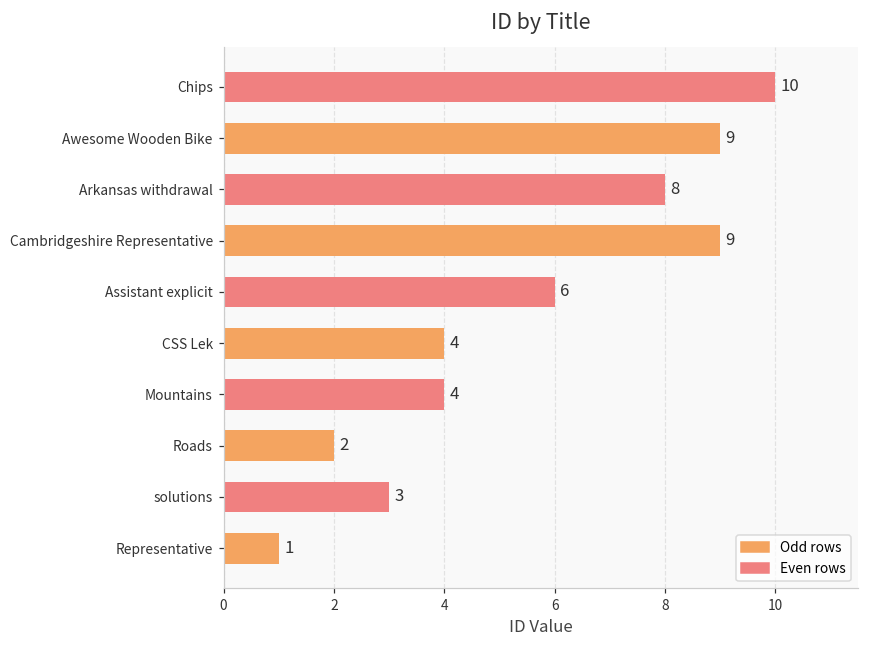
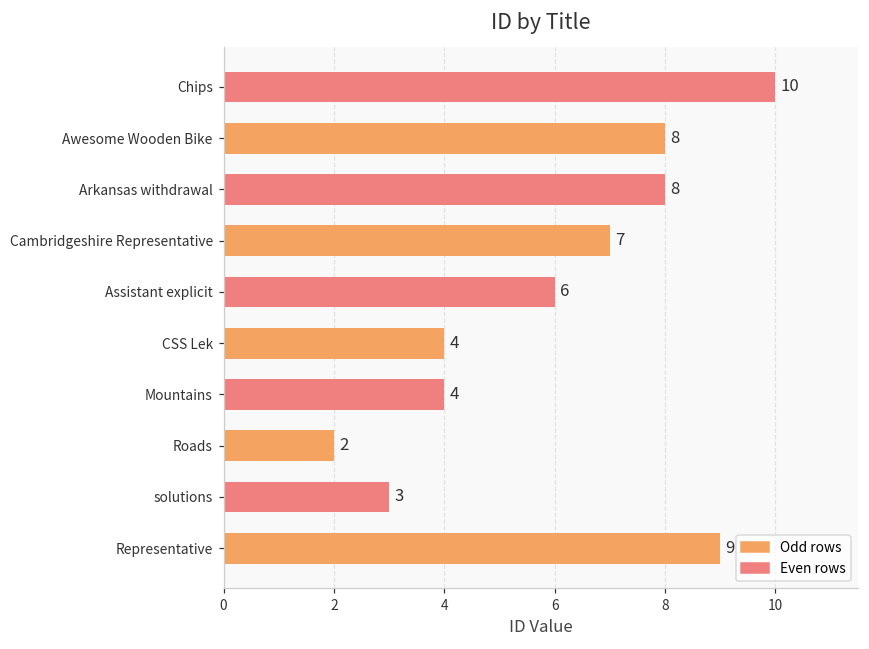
Awesome Wooden Bike: 9 -> 8
Cambridgeshire Representative: 9 -> 7
Representative: 1 -> 9
